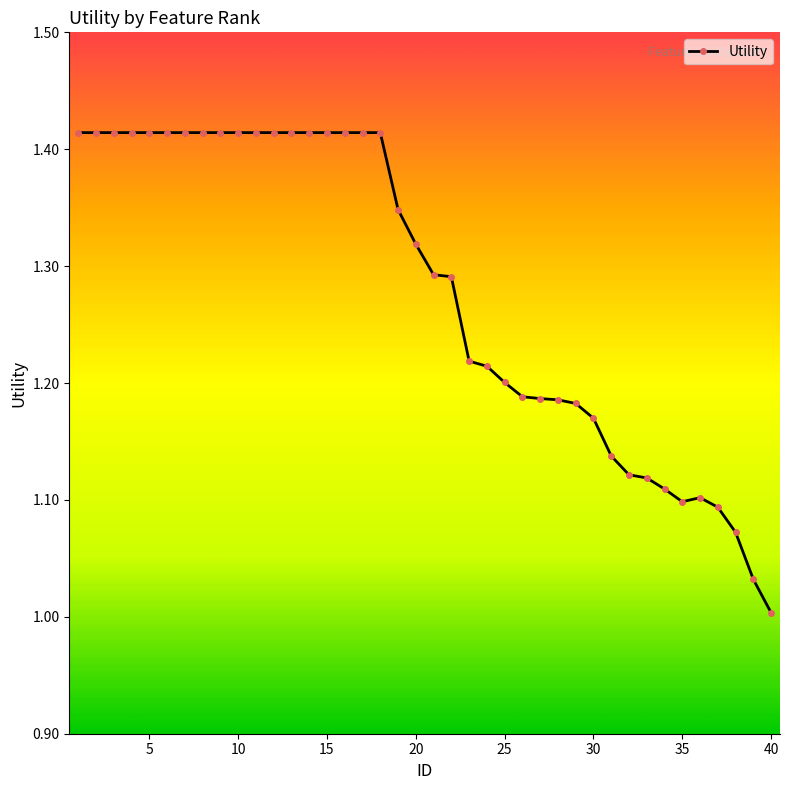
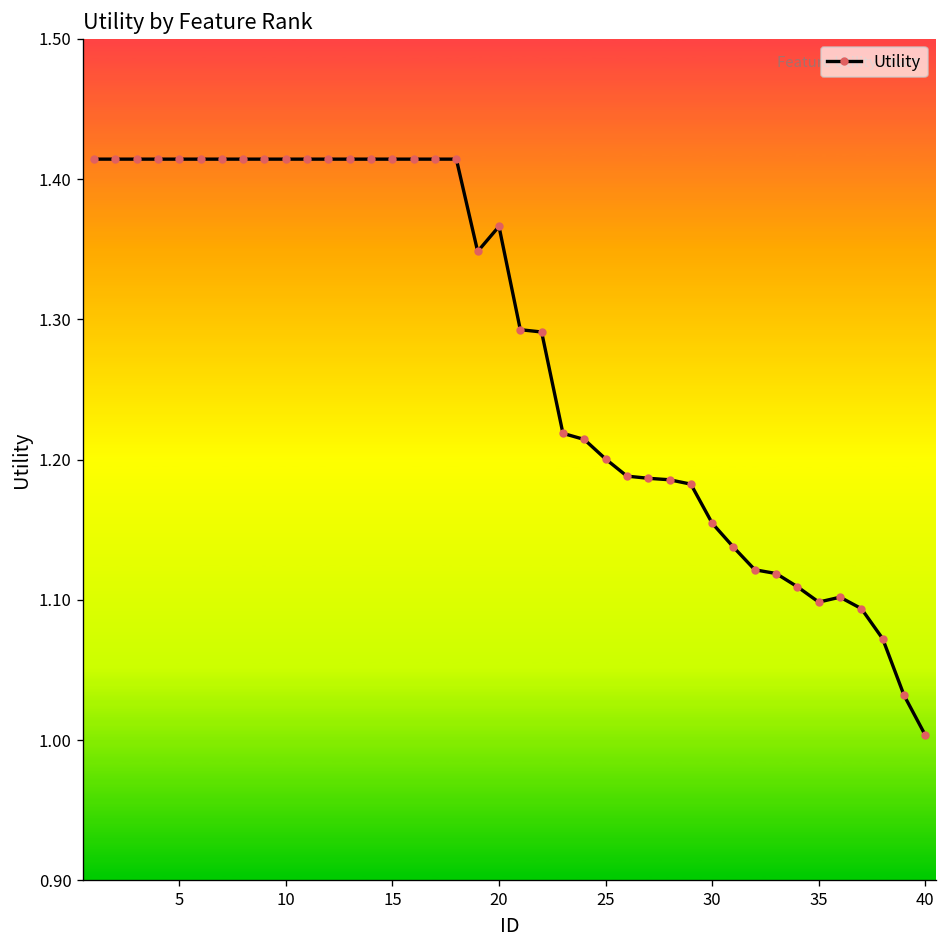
20: 1.319 -> 1.366
30: 1.170 -> 1.155
